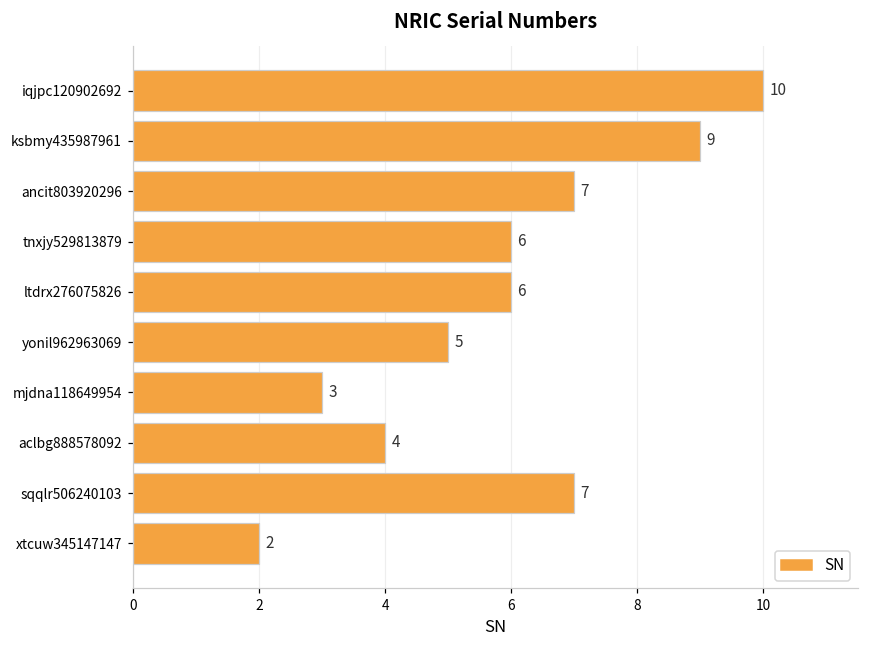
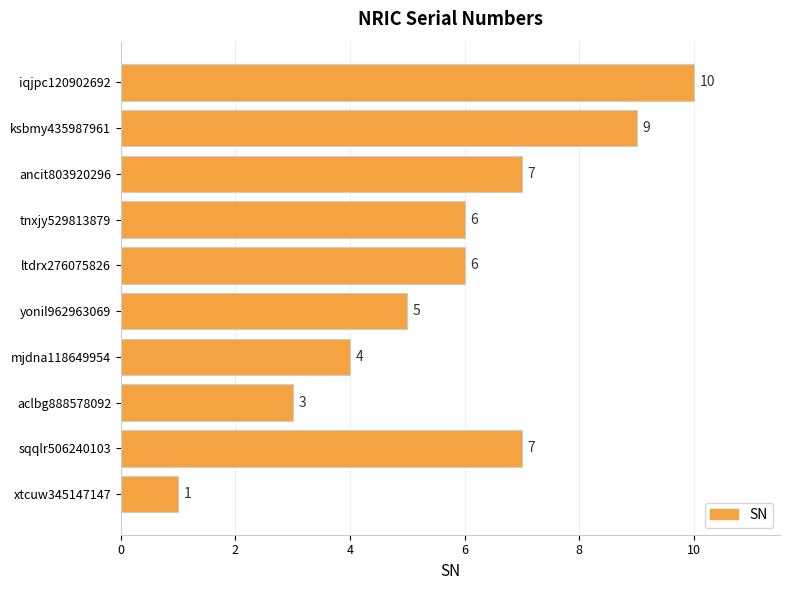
mjdna118649954: 3 -> 4
aclbg888578092: 4 -> 3
xtcuw345147147: 2 -> 1
